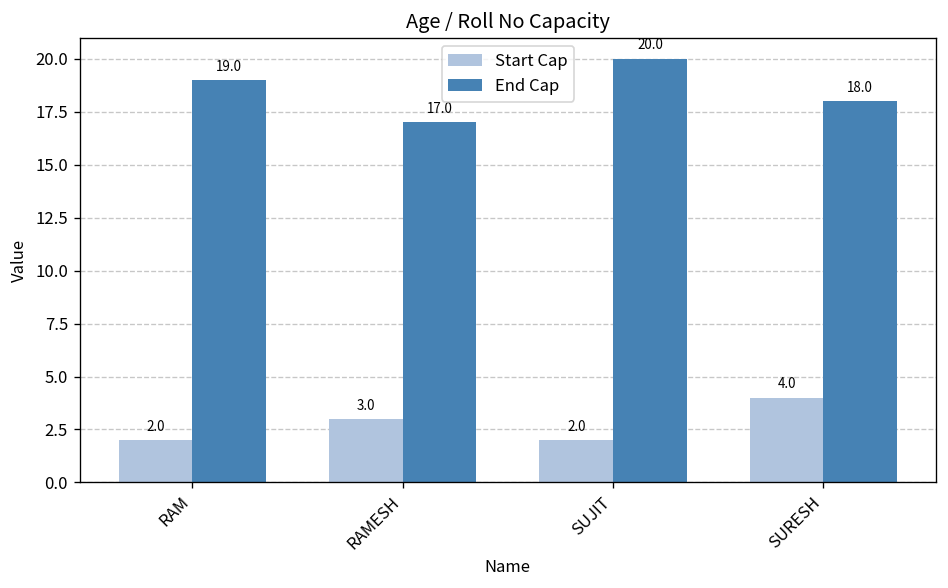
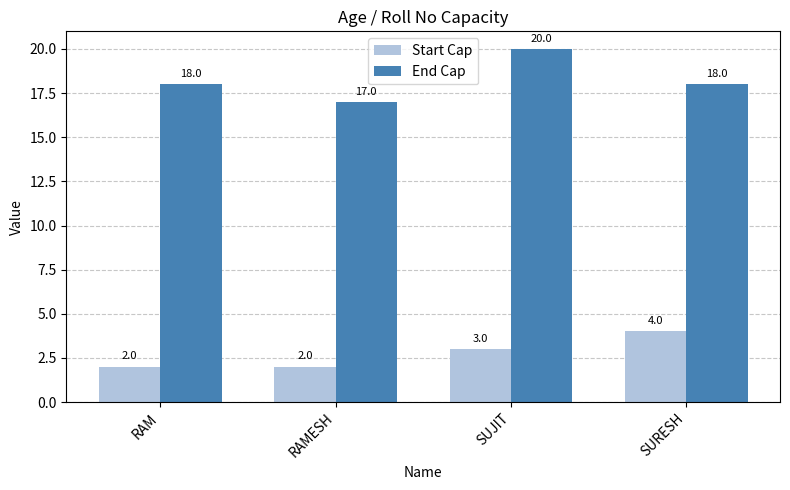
End Cap, RAM: 19.0 -> 18.0
Start Cap, RAMESH: 3.0 -> 2.0
Start Cap, SUJIT: 2.0 -> 3.0
